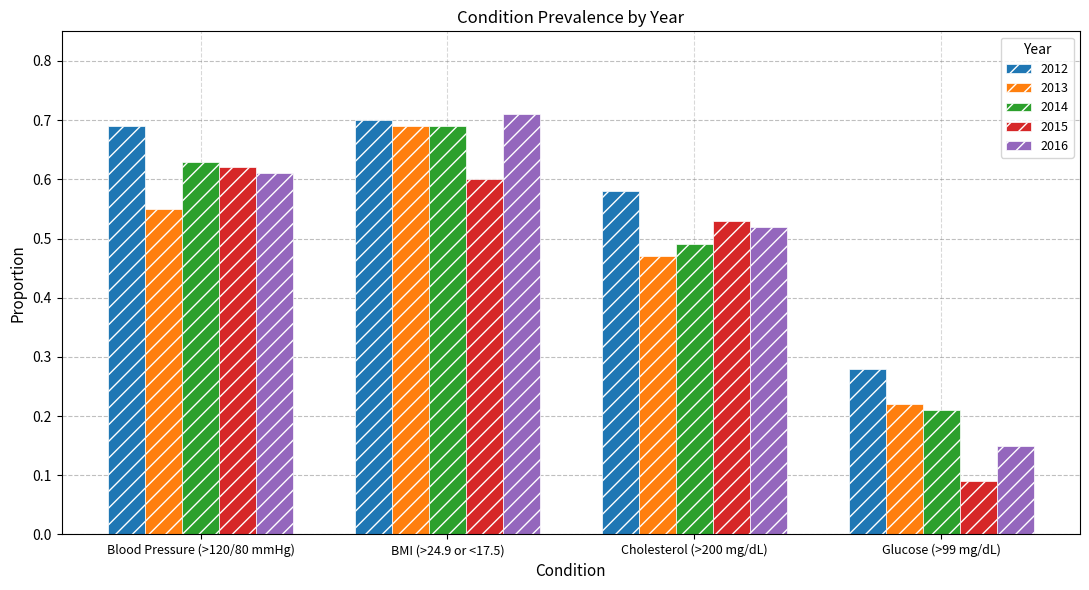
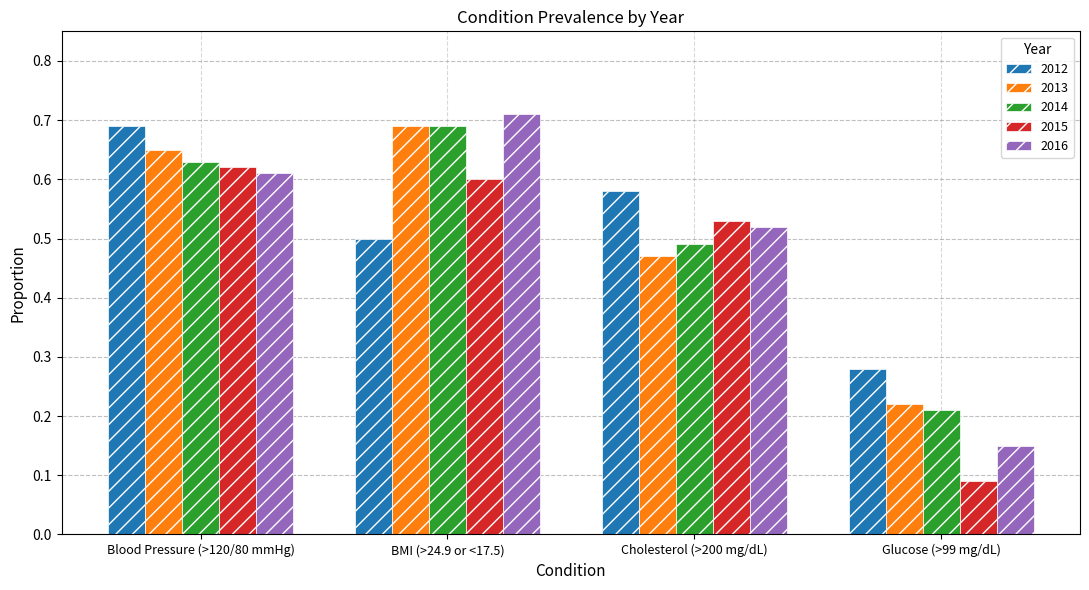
2013, Blood Pressure (>120/80 mmHg): 0.55 -> 0.65
2012, BMI (>24.9 or <17.5): 0.7 -> 0.5
